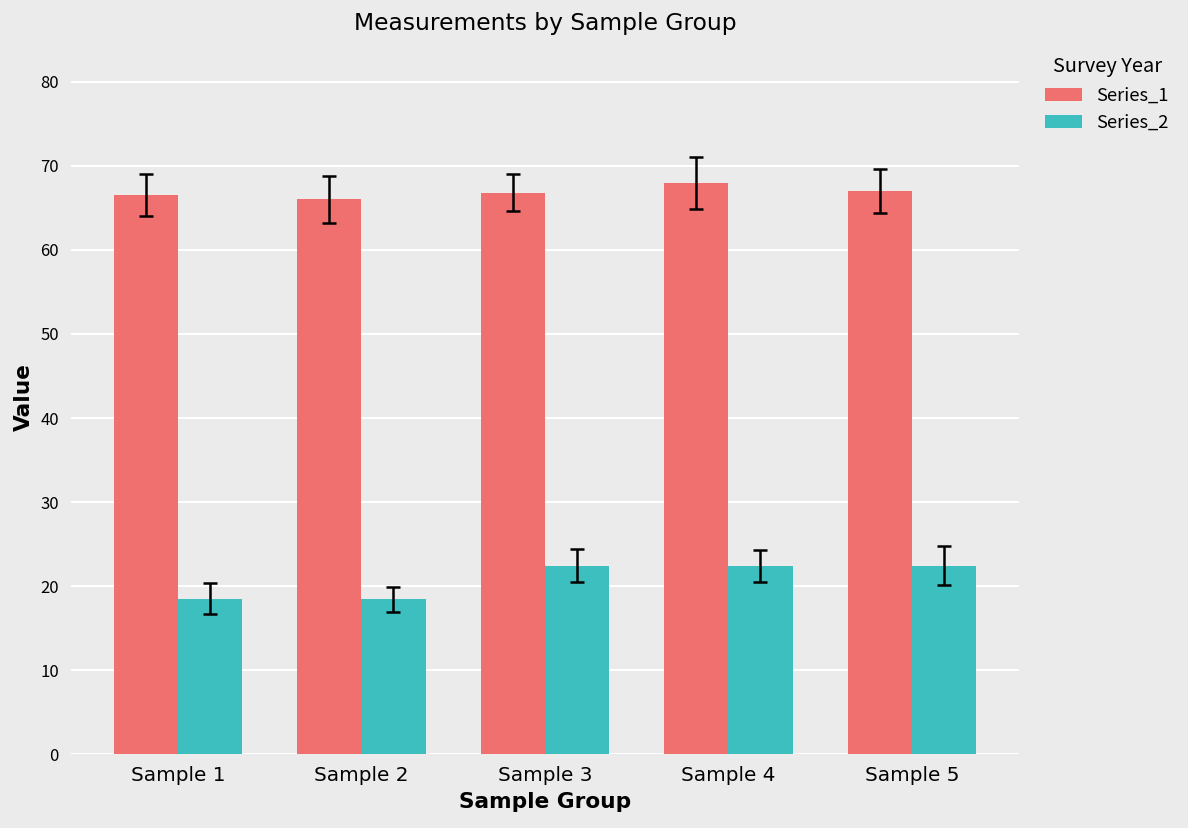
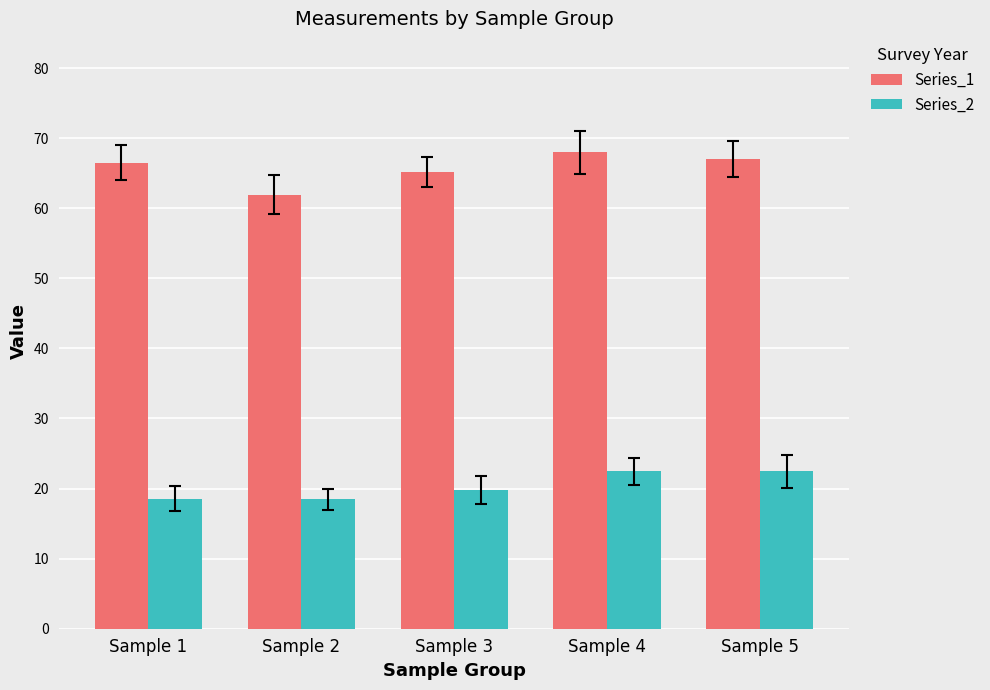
Series_1, Sample 2: 66 -> 62
Series_1, Sample 3: 67 -> 65
Series_2, Sample 3: 22 -> 20
